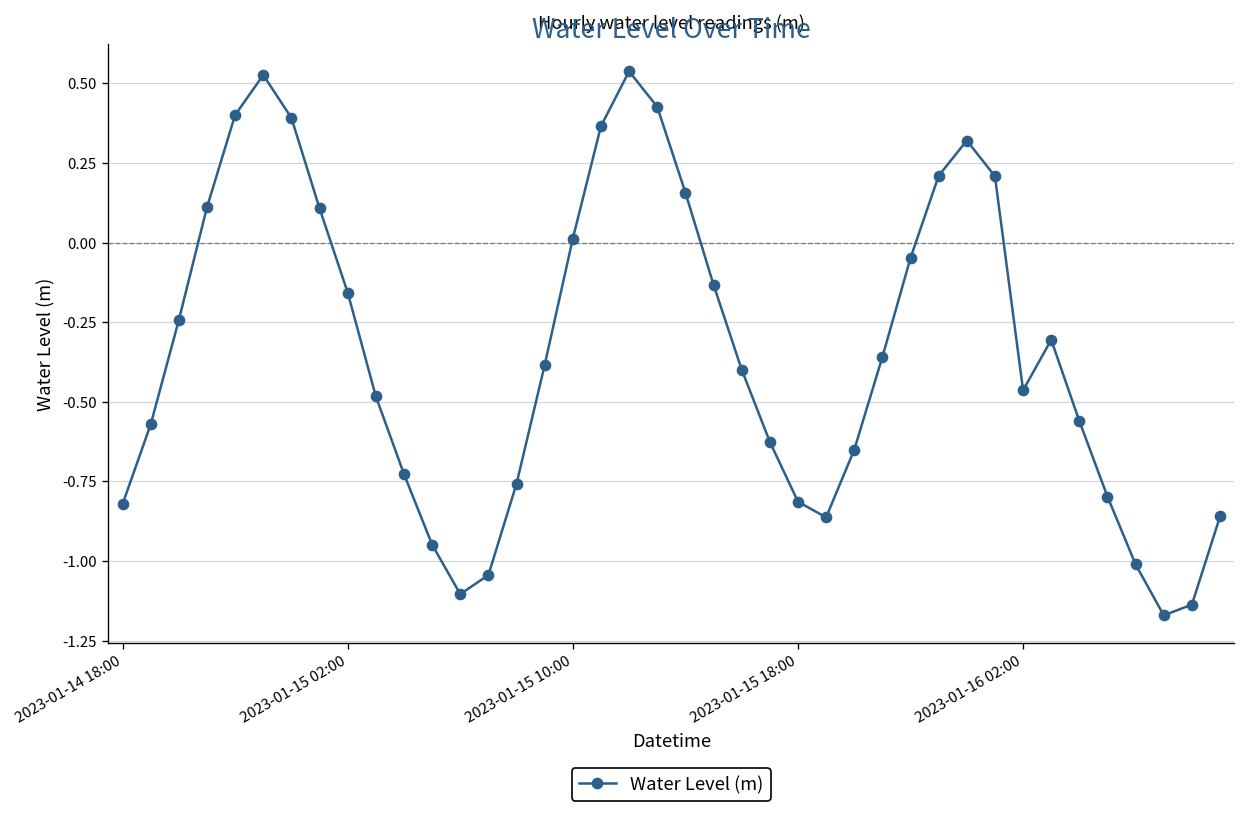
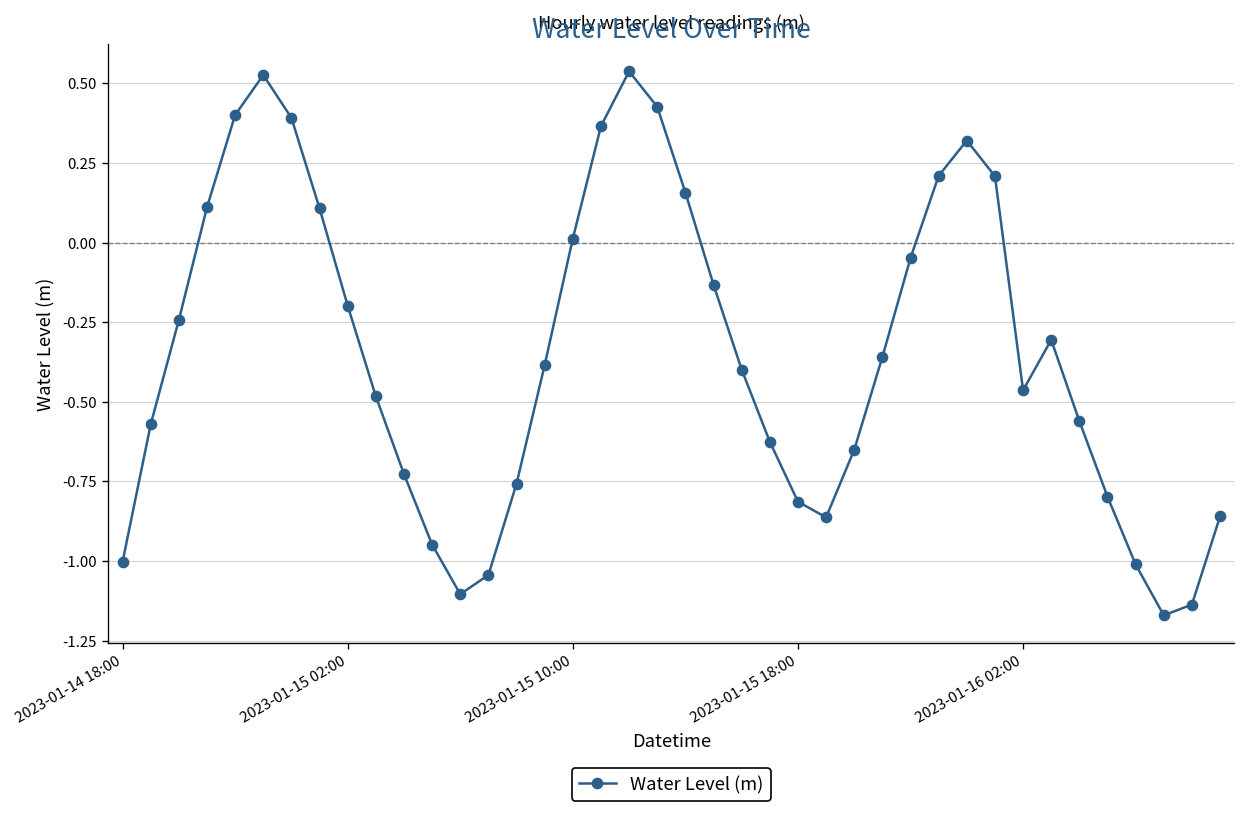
2023-01-14 18:00: -0.82 -> -1.00
2023-01-15 02:00: -0.16 -> -0.20
